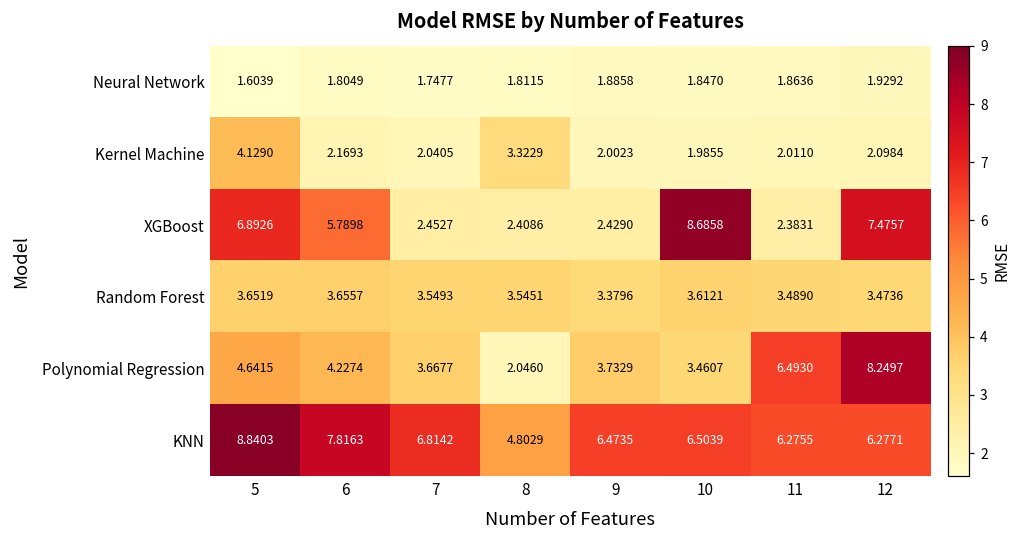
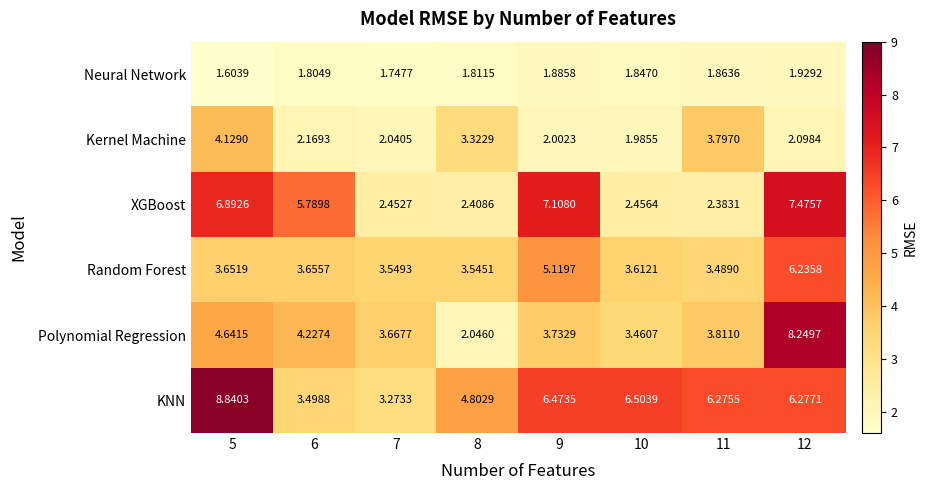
Kernel Machine, 11: 2.0110 -> 3.7970
XGBoost, 9: 2.4290 -> 7.1080
XGBoost, 10: 8.6858 -> 2.4564
Random Forest, 9: 3.3796 -> 5.1197
Random Forest, 12: 3.4736 -> 6.2358
Polynomial Regression, 11: 6.4930 -> 3.8110
KNN, 6: 7.8163 -> 3.4988
KNN, 7: 6.8142 -> 3.2733
